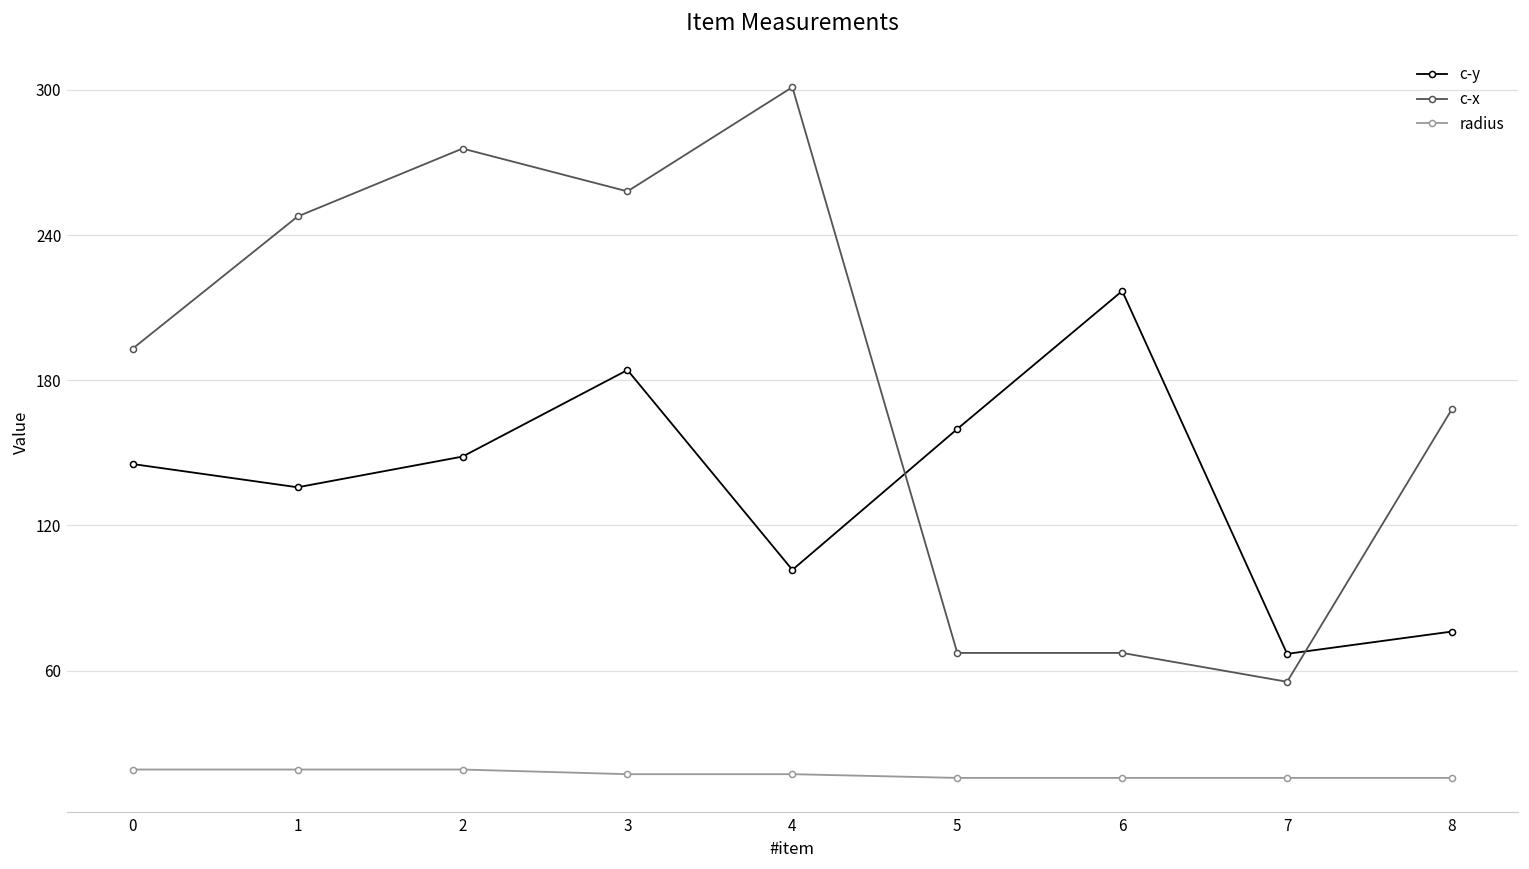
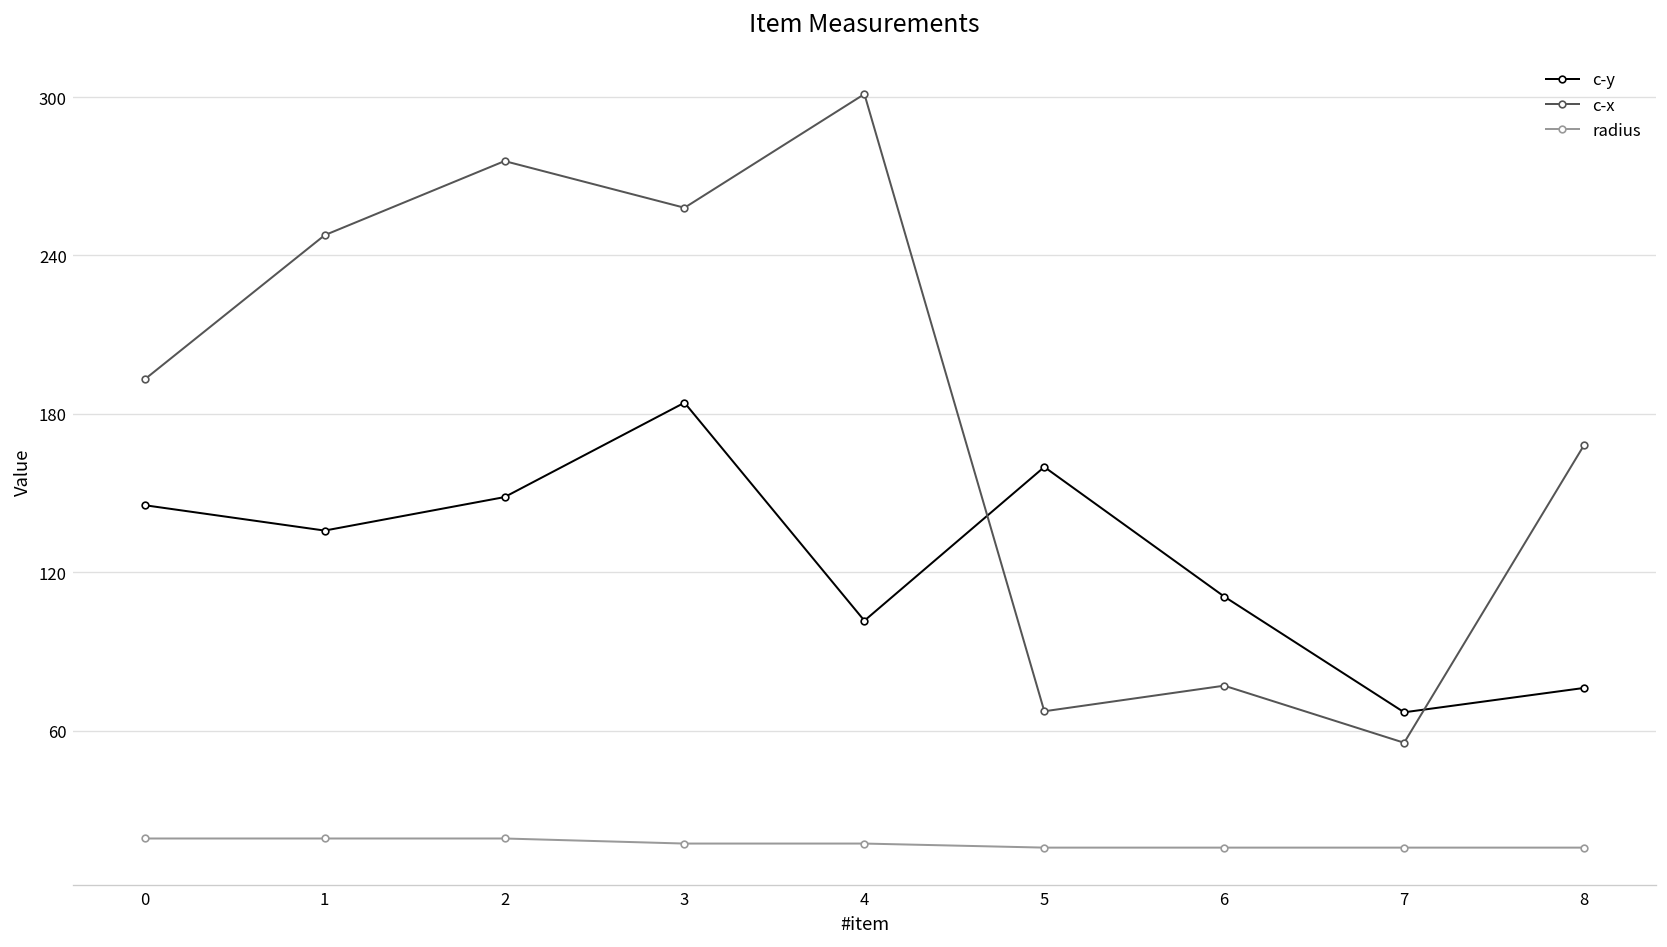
c-y, 6: 217 -> 111
c-x, 6: 67 -> 77
